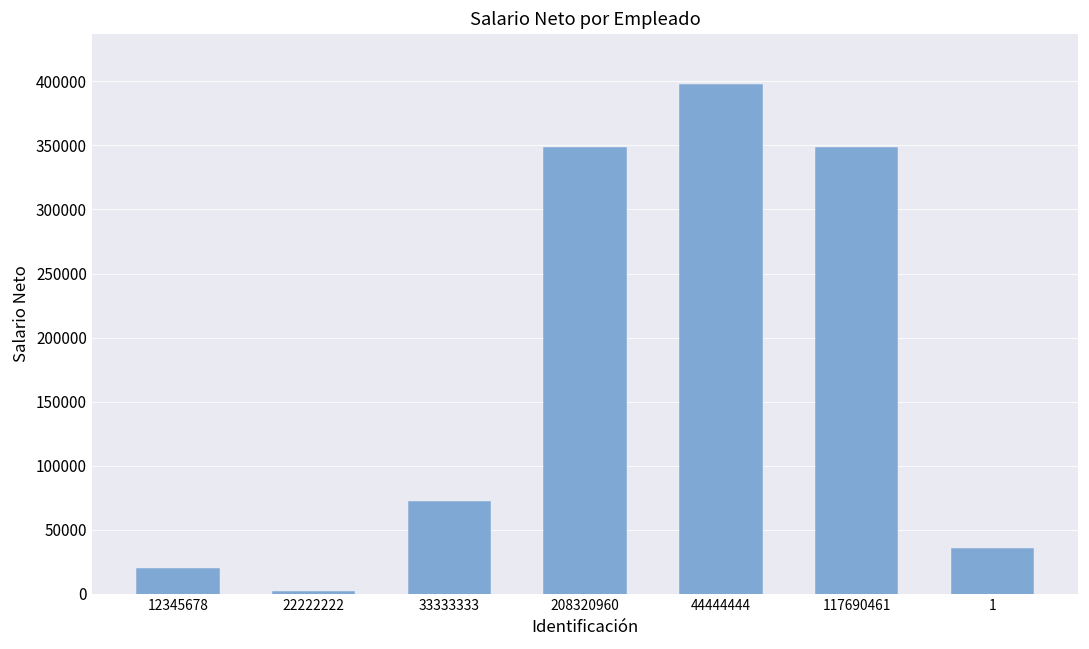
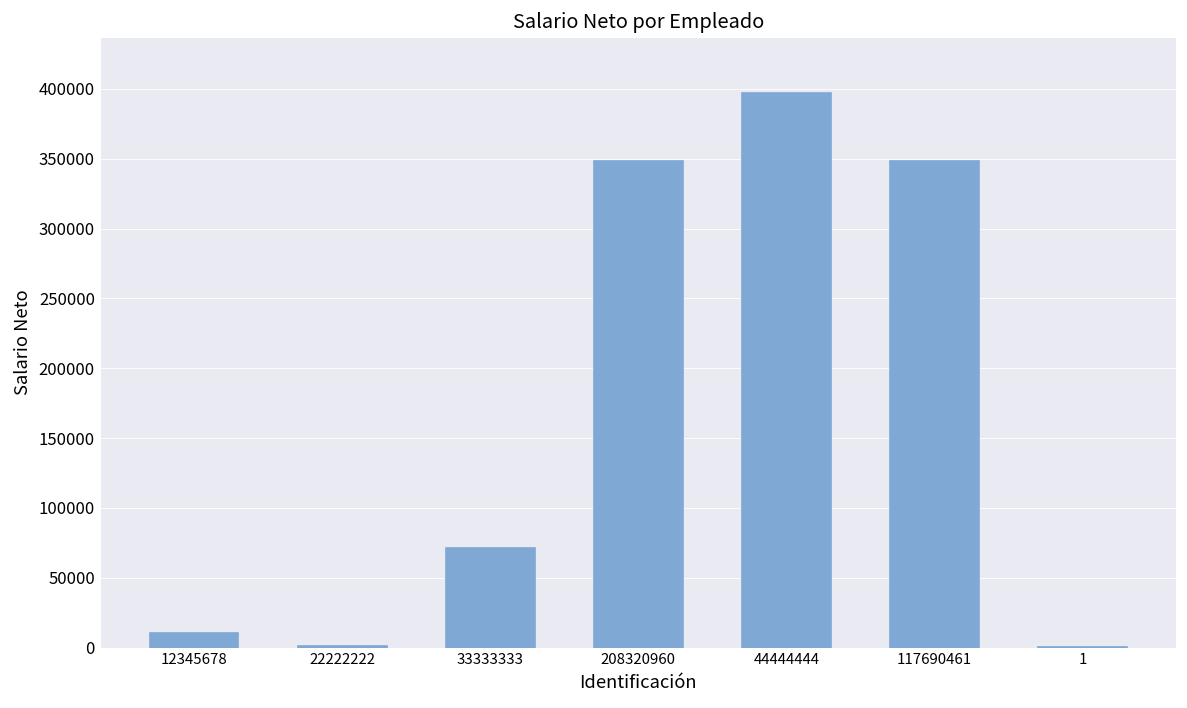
12345678: 19000 -> 11000
1: 34000 -> 0
